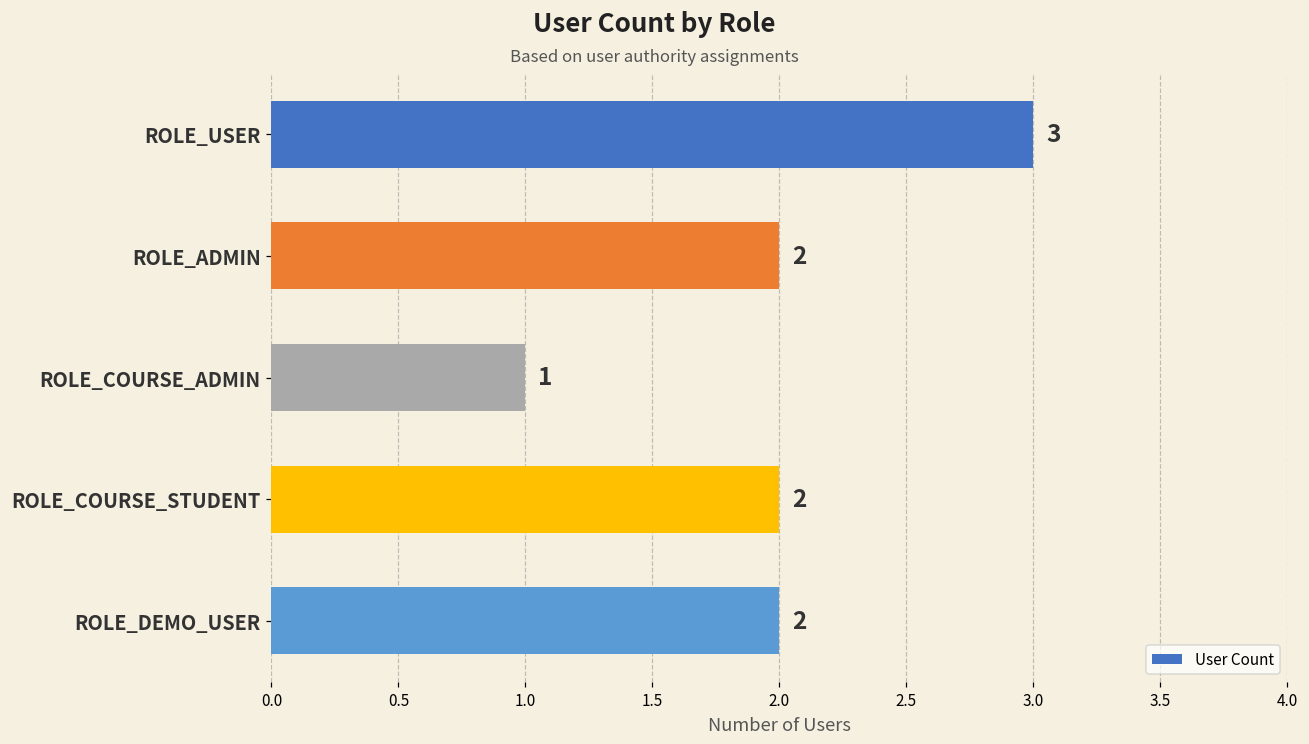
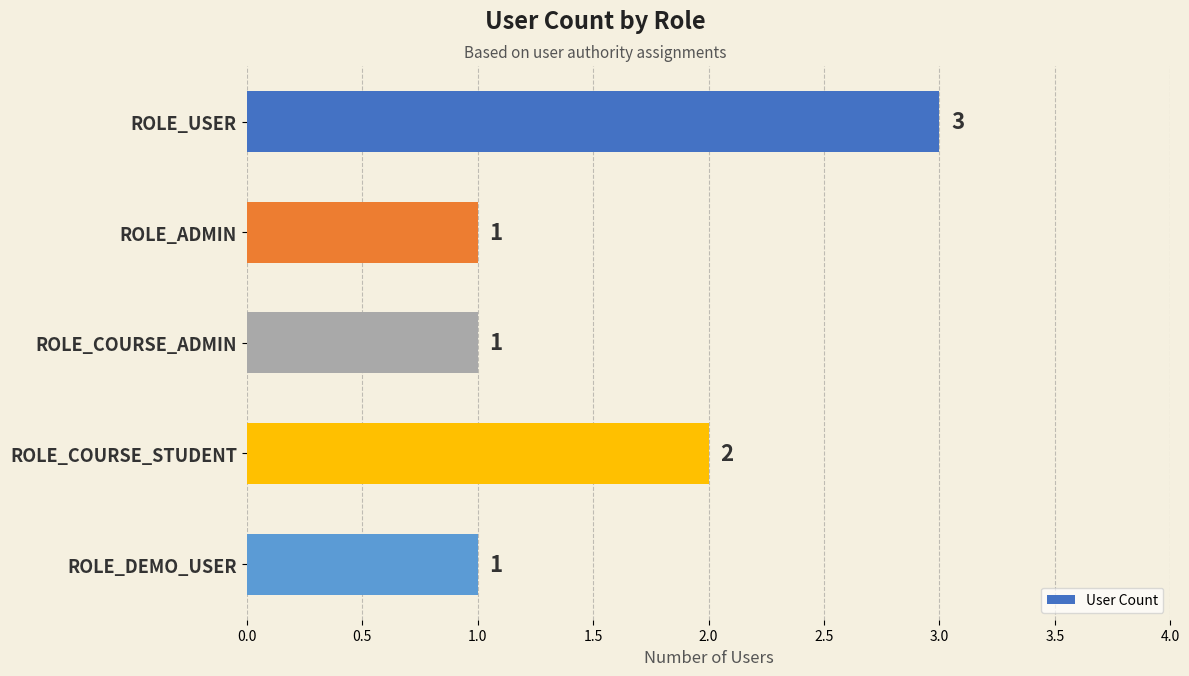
ROLE_ADMIN: 2 -> 1
ROLE_DEMO_USER: 2 -> 1
